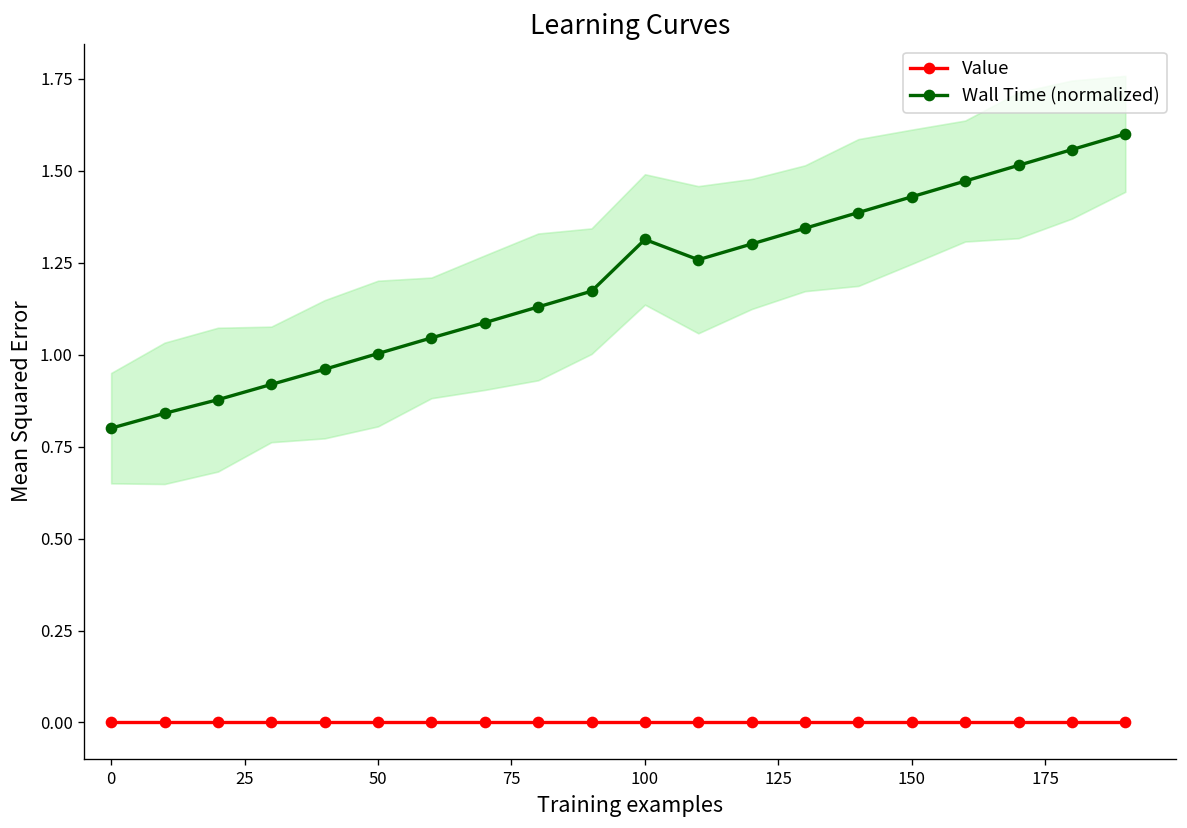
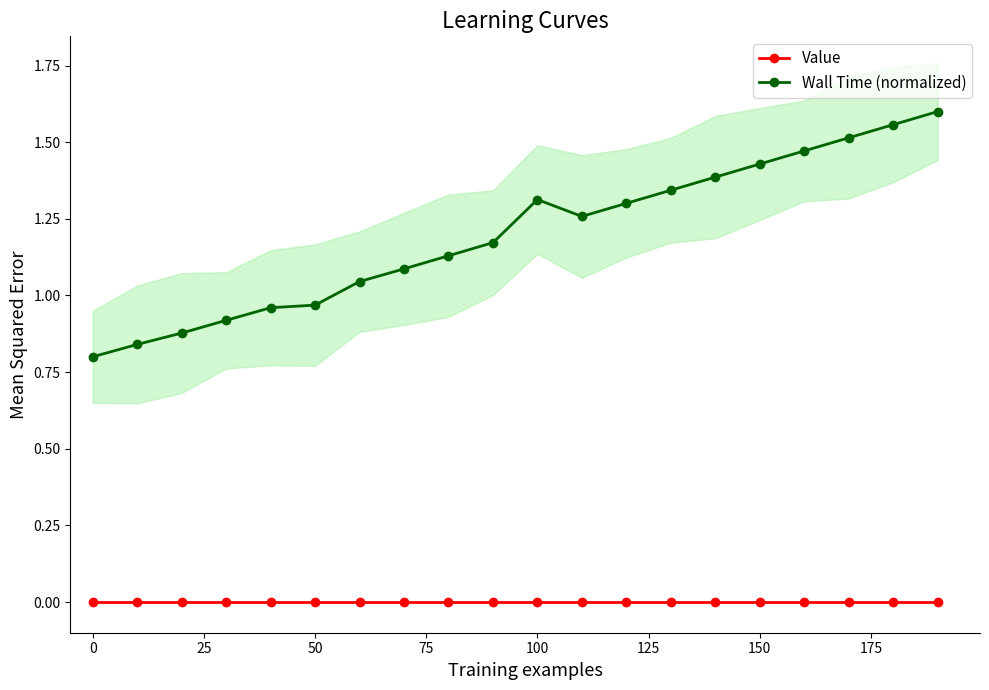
Wall Time (normalized), 50: 1.00 -> 0.97
